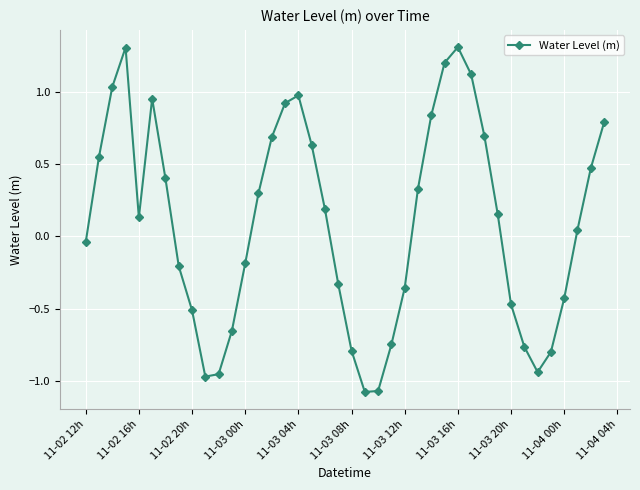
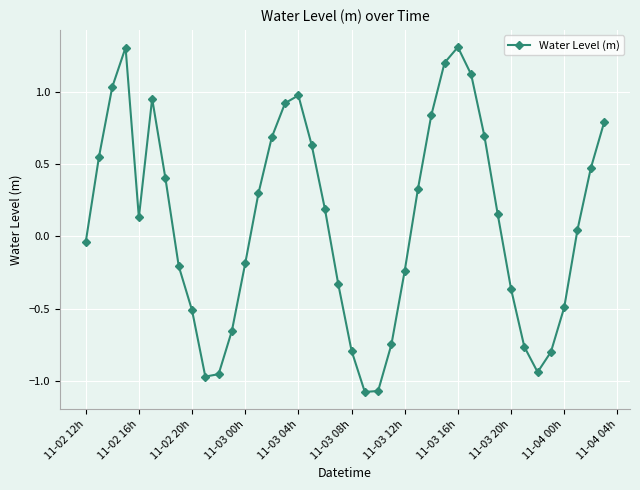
11-03 12h: -0.36 -> -0.24
11-03 20h: -0.47 -> -0.36
11-04 00h: -0.43 -> -0.49
